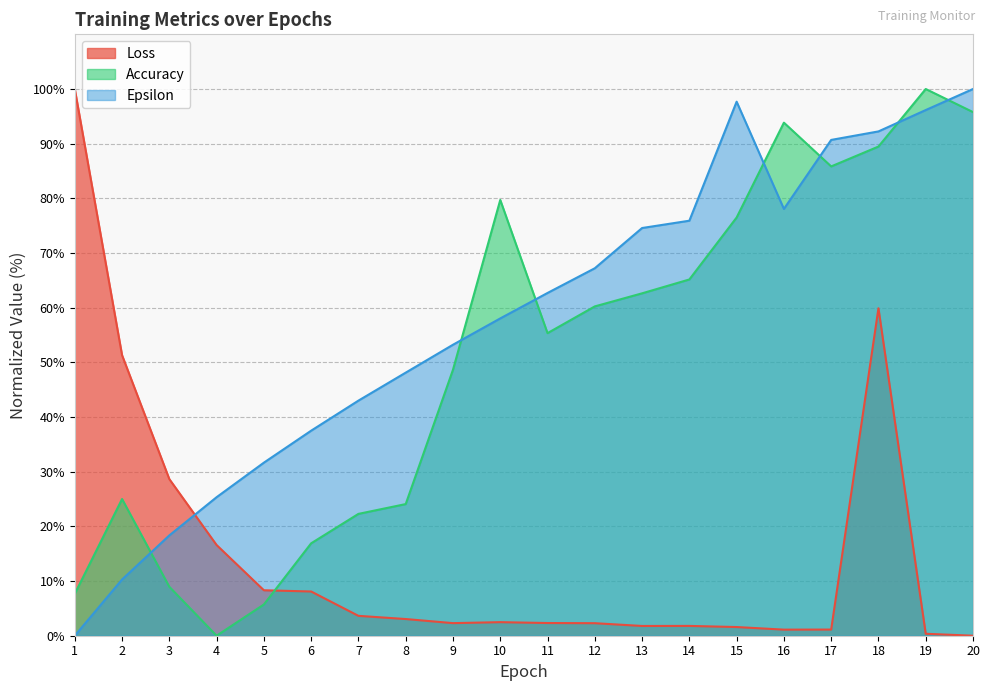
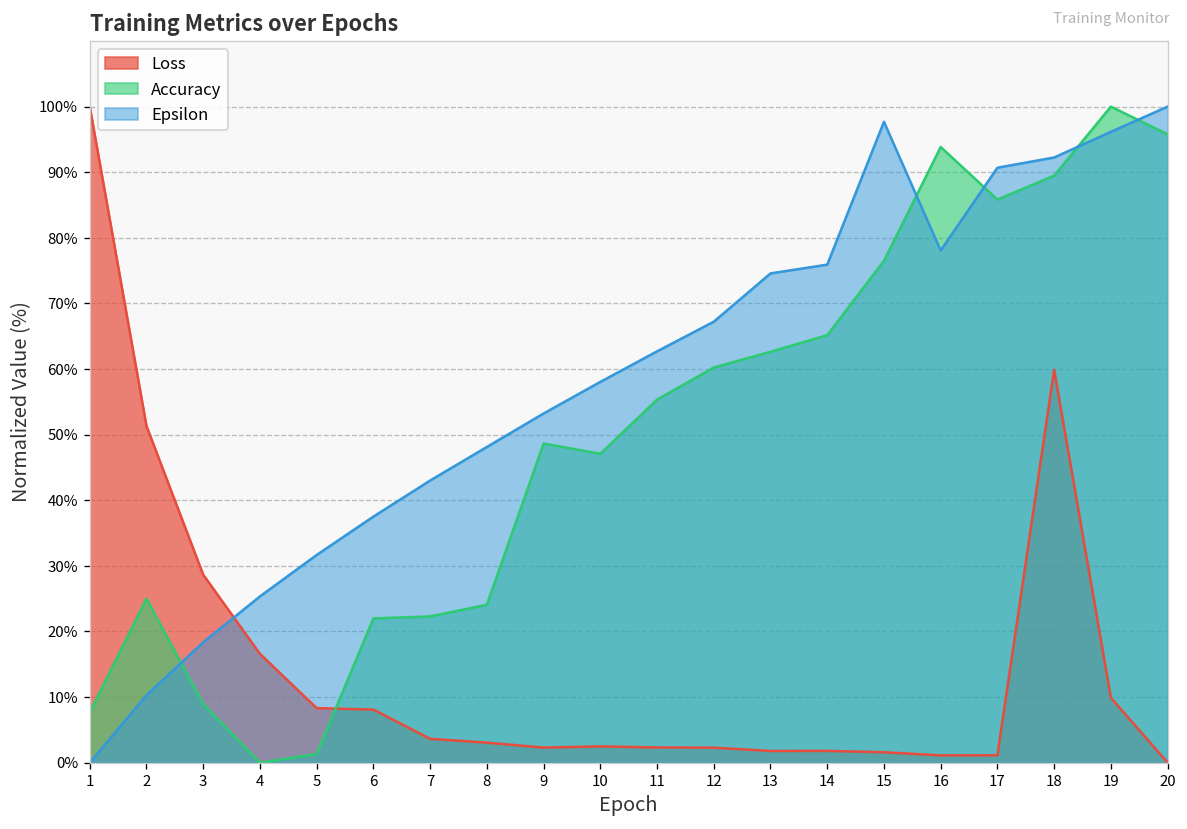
Accuracy, 5: 6% -> 1%
Accuracy, 6: 17% -> 22%
Accuracy, 10: 80% -> 47%
Loss, 19: 0% -> 10%
